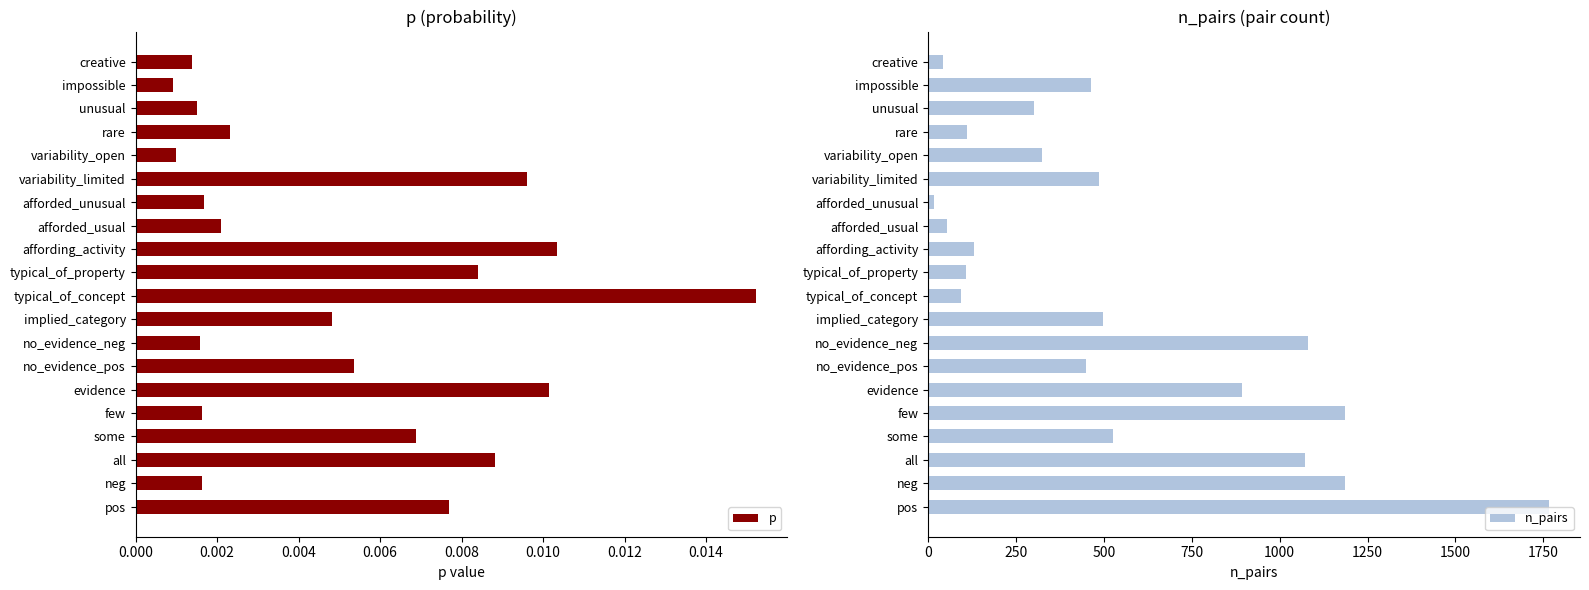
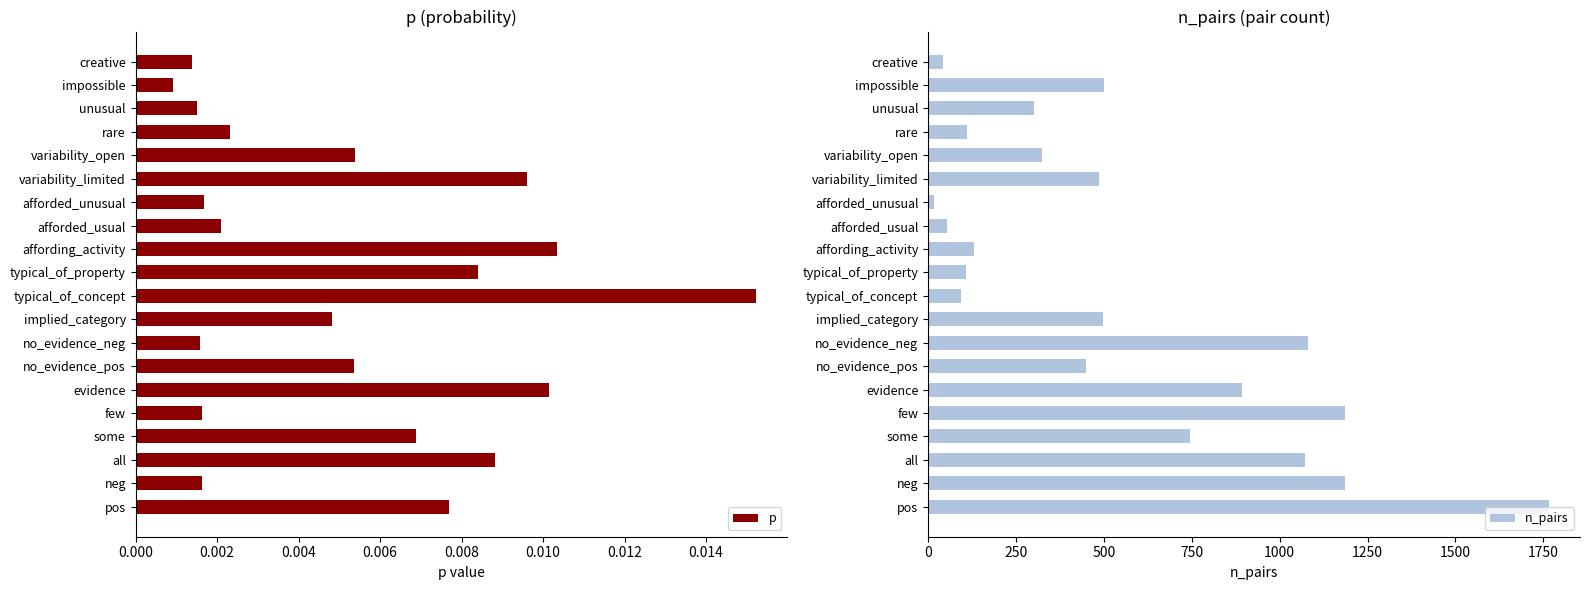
p (probability), variability_open: 0.0010 -> 0.0054
n_pairs (pair count), impossible: 460 -> 500
n_pairs (pair count), some: 530 -> 750
